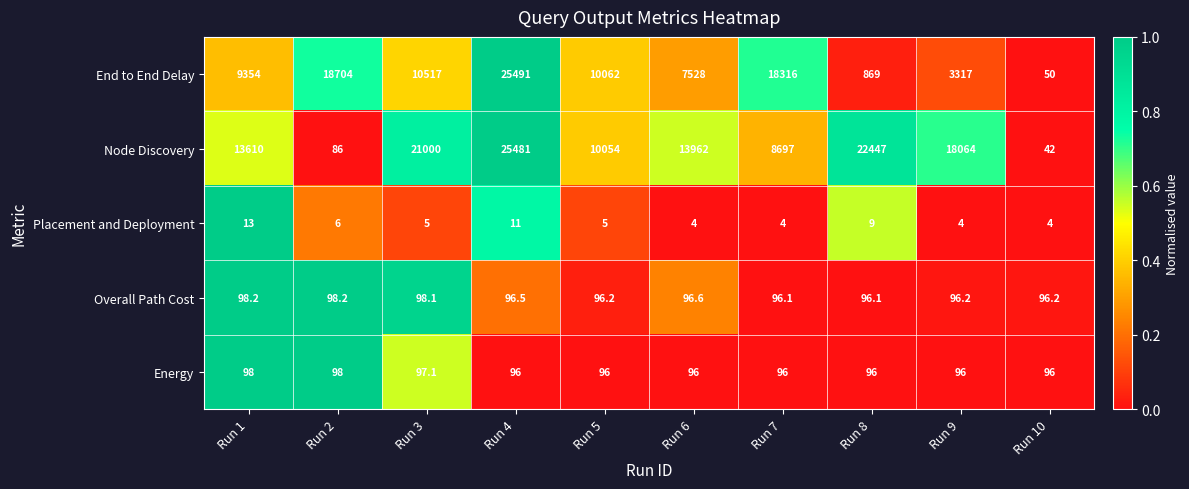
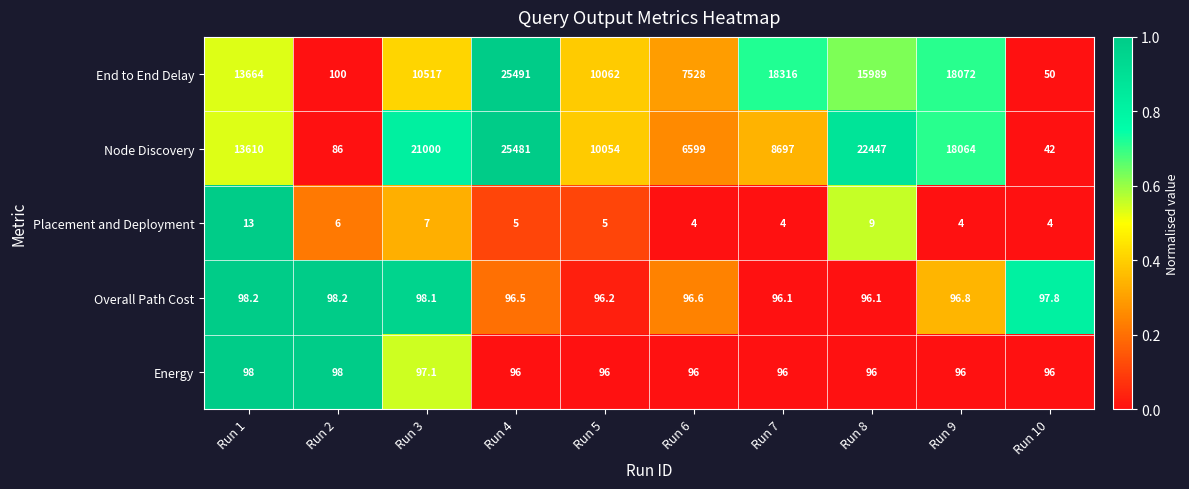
End to End Delay, Run 1: 9354 -> 13664
End to End Delay, Run 2: 18704 -> 100
End to End Delay, Run 8: 869 -> 15989
End to End Delay, Run 9: 3317 -> 18072
Node Discovery, Run 6: 13962 -> 6599
Placement and Deployment, Run 3: 5 -> 7
Placement and Deployment, Run 4: 11 -> 5
Overall Path Cost, Run 9: 96.2 -> 96.8
Overall Path Cost, Run 10: 96.2 -> 97.8
